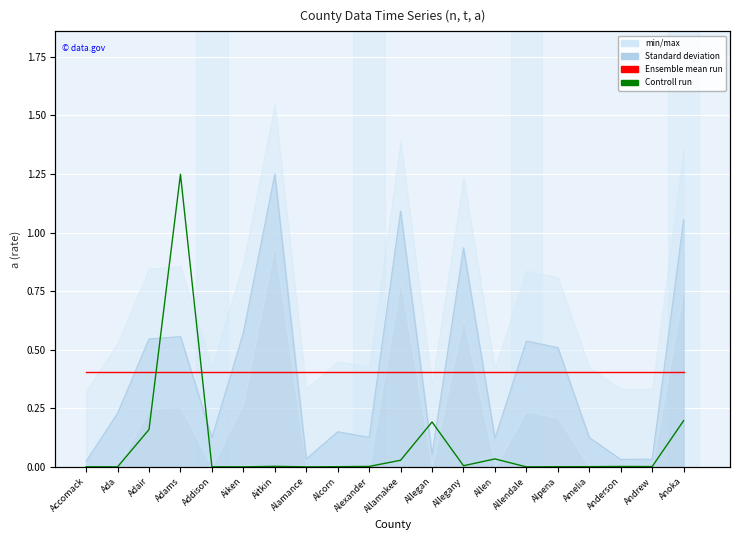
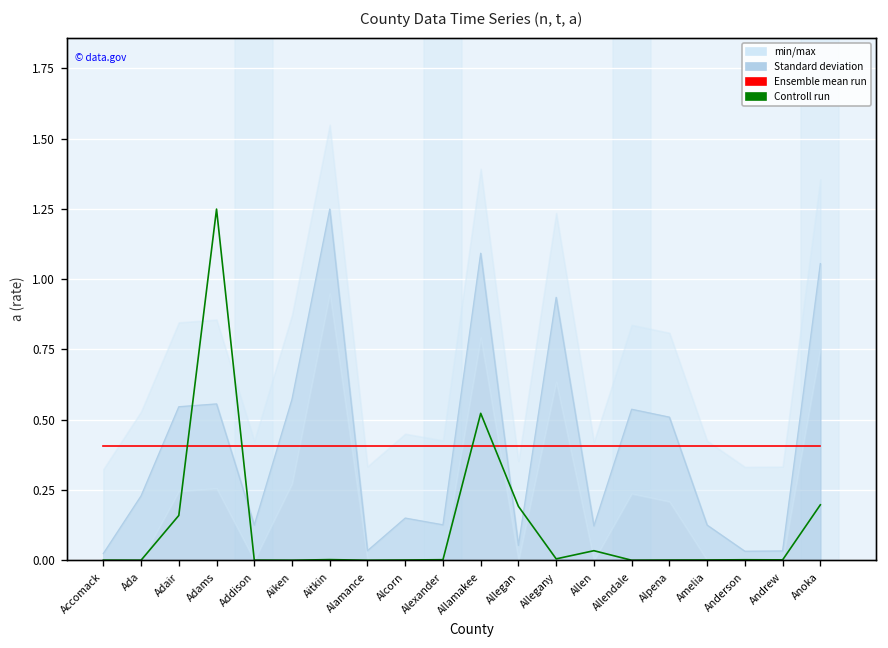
Controll run, Allamakee: 0.03 -> 0.52
